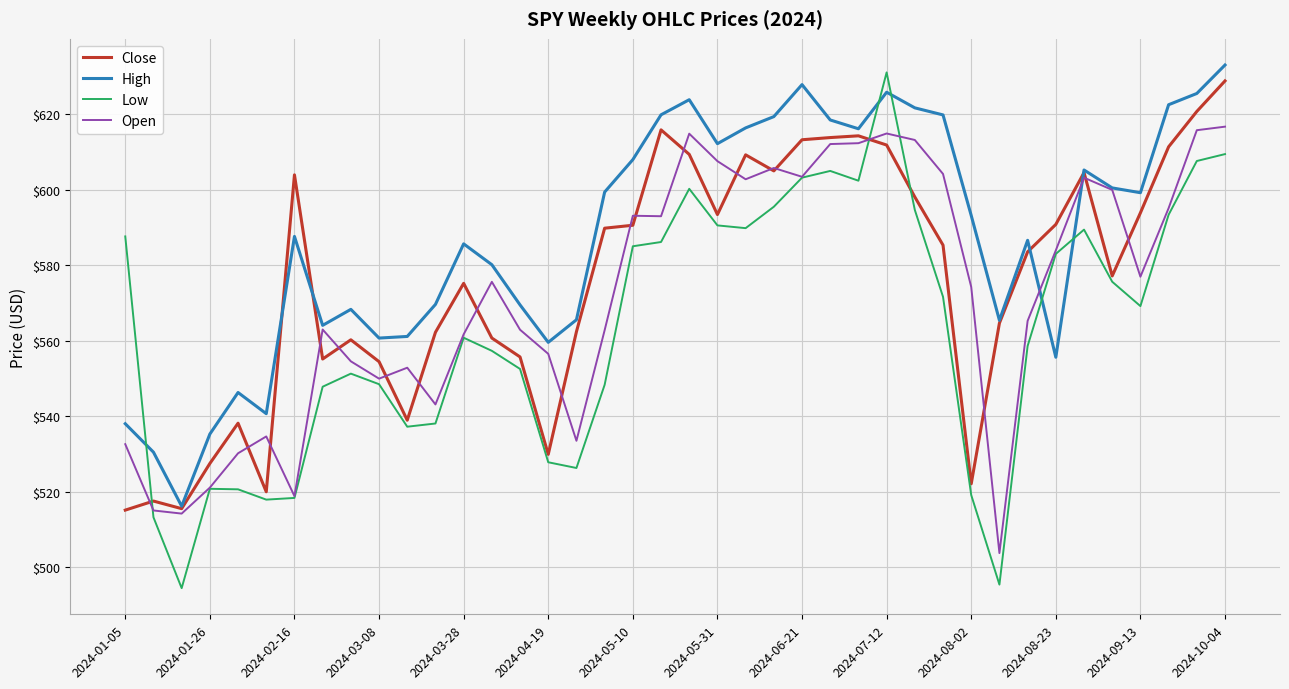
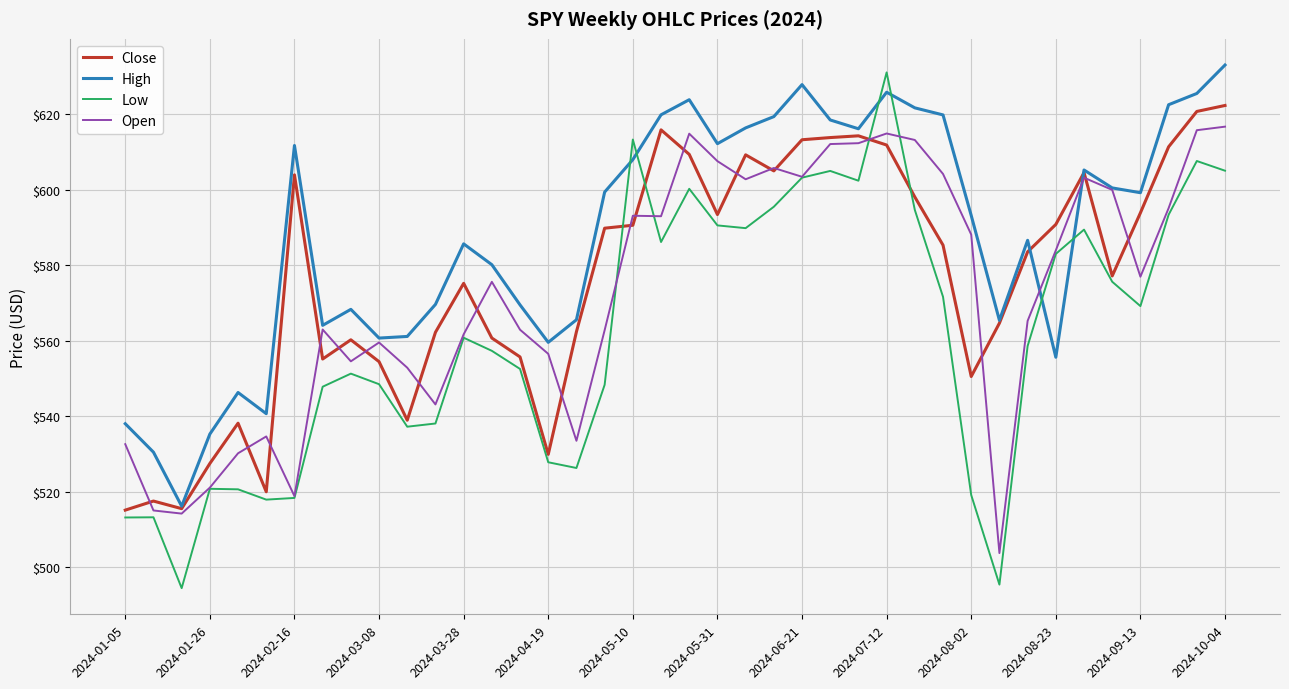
Low, 2024-01-05: $588 -> $513
High, 2024-02-16: $588 -> $612
Open, 2024-03-08: $550 -> $559
Low, 2024-05-10: $585 -> $613
Close, 2024-08-02: $522 -> $550
Open, 2024-08-02: $574 -> $588
Close, 2024-10-04: $629 -> $622
Low, 2024-10-04: $609 -> $605
